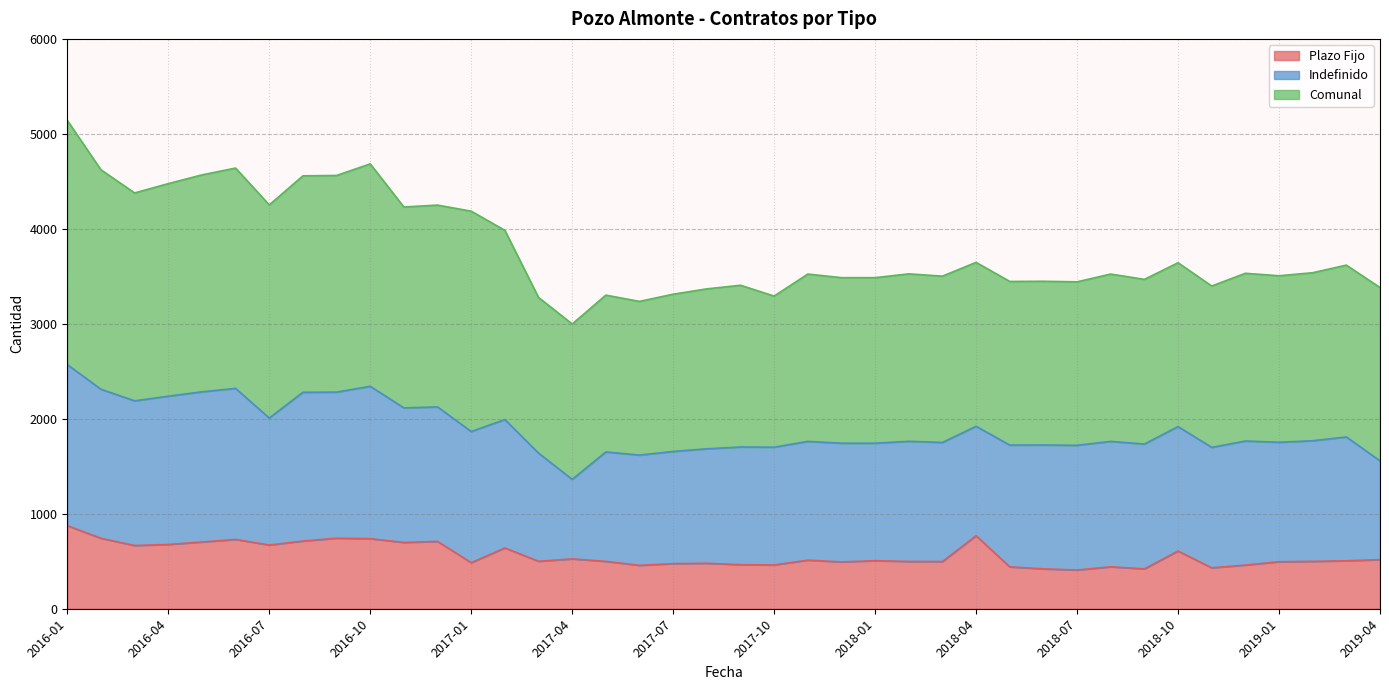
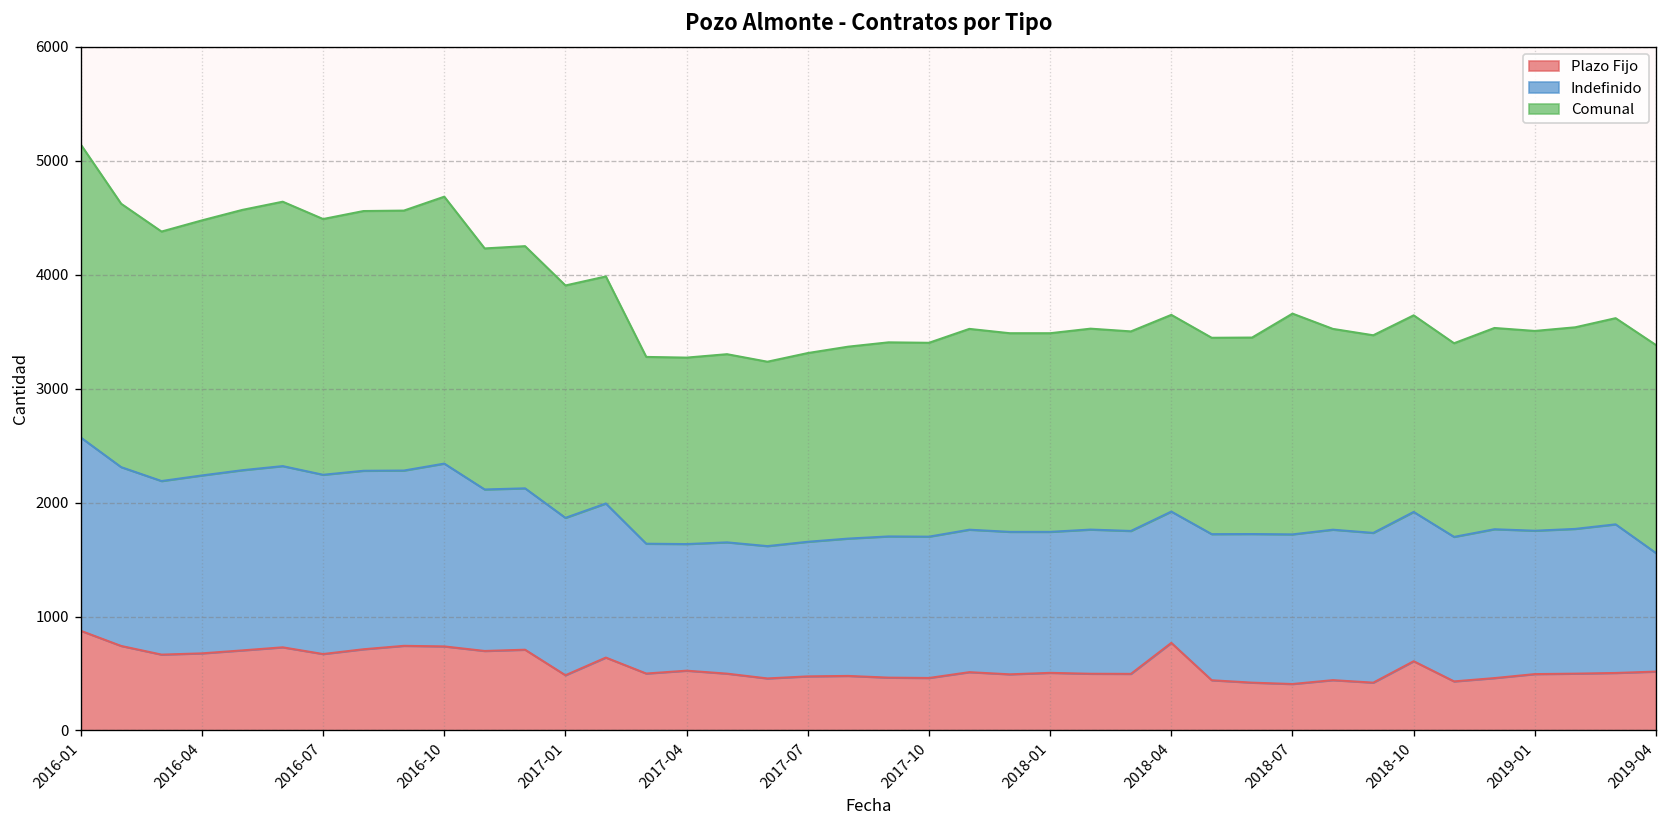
Indefinido, 2016-07: 1300 -> 1600
Comunal, 2017-01: 2300 -> 2000
Indefinido, 2017-04: 800 -> 1100
Comunal, 2017-10: 1600 -> 1700
Comunal, 2018-07: 1700 -> 1900
